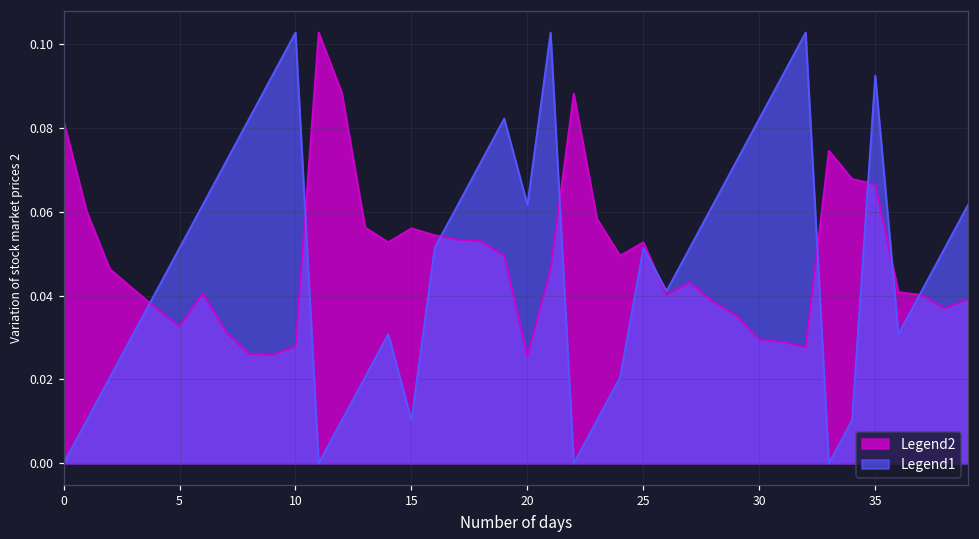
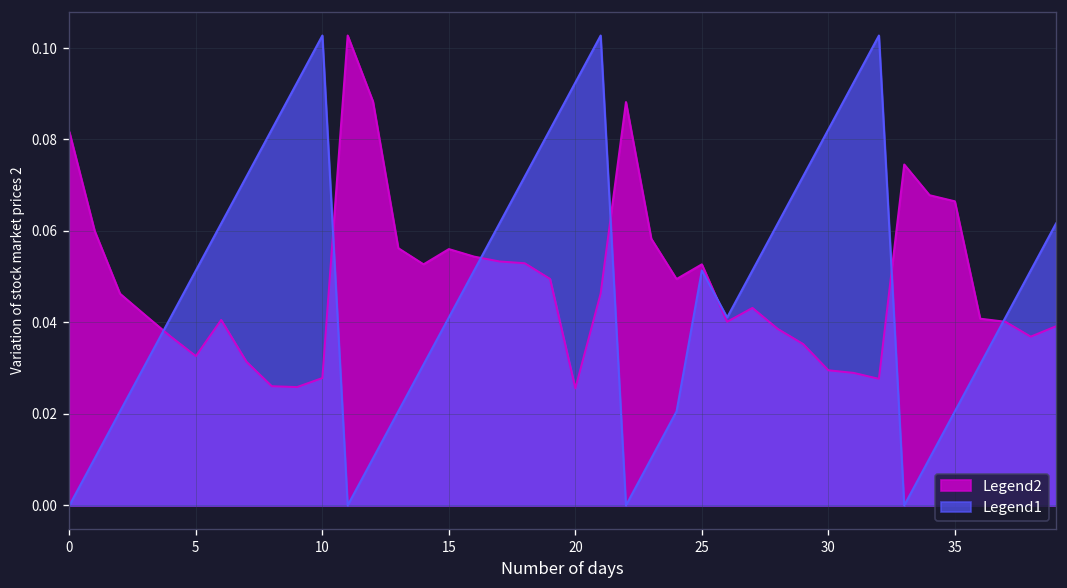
Legend1, 15: 0.010 -> 0.041
Legend1, 20: 0.062 -> 0.092
Legend1, 35: 0.092 -> 0.021
